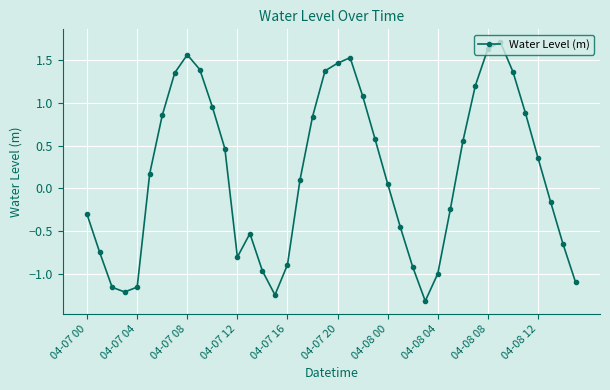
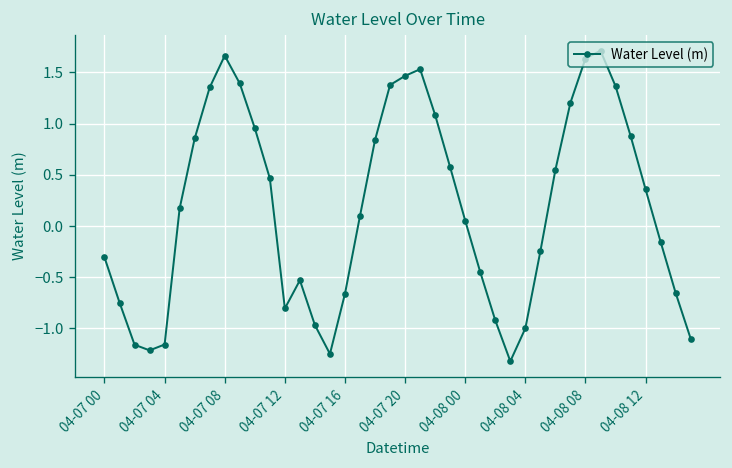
04-07 08: 1.6 -> 1.7
04-07 16: -0.9 -> -0.7
